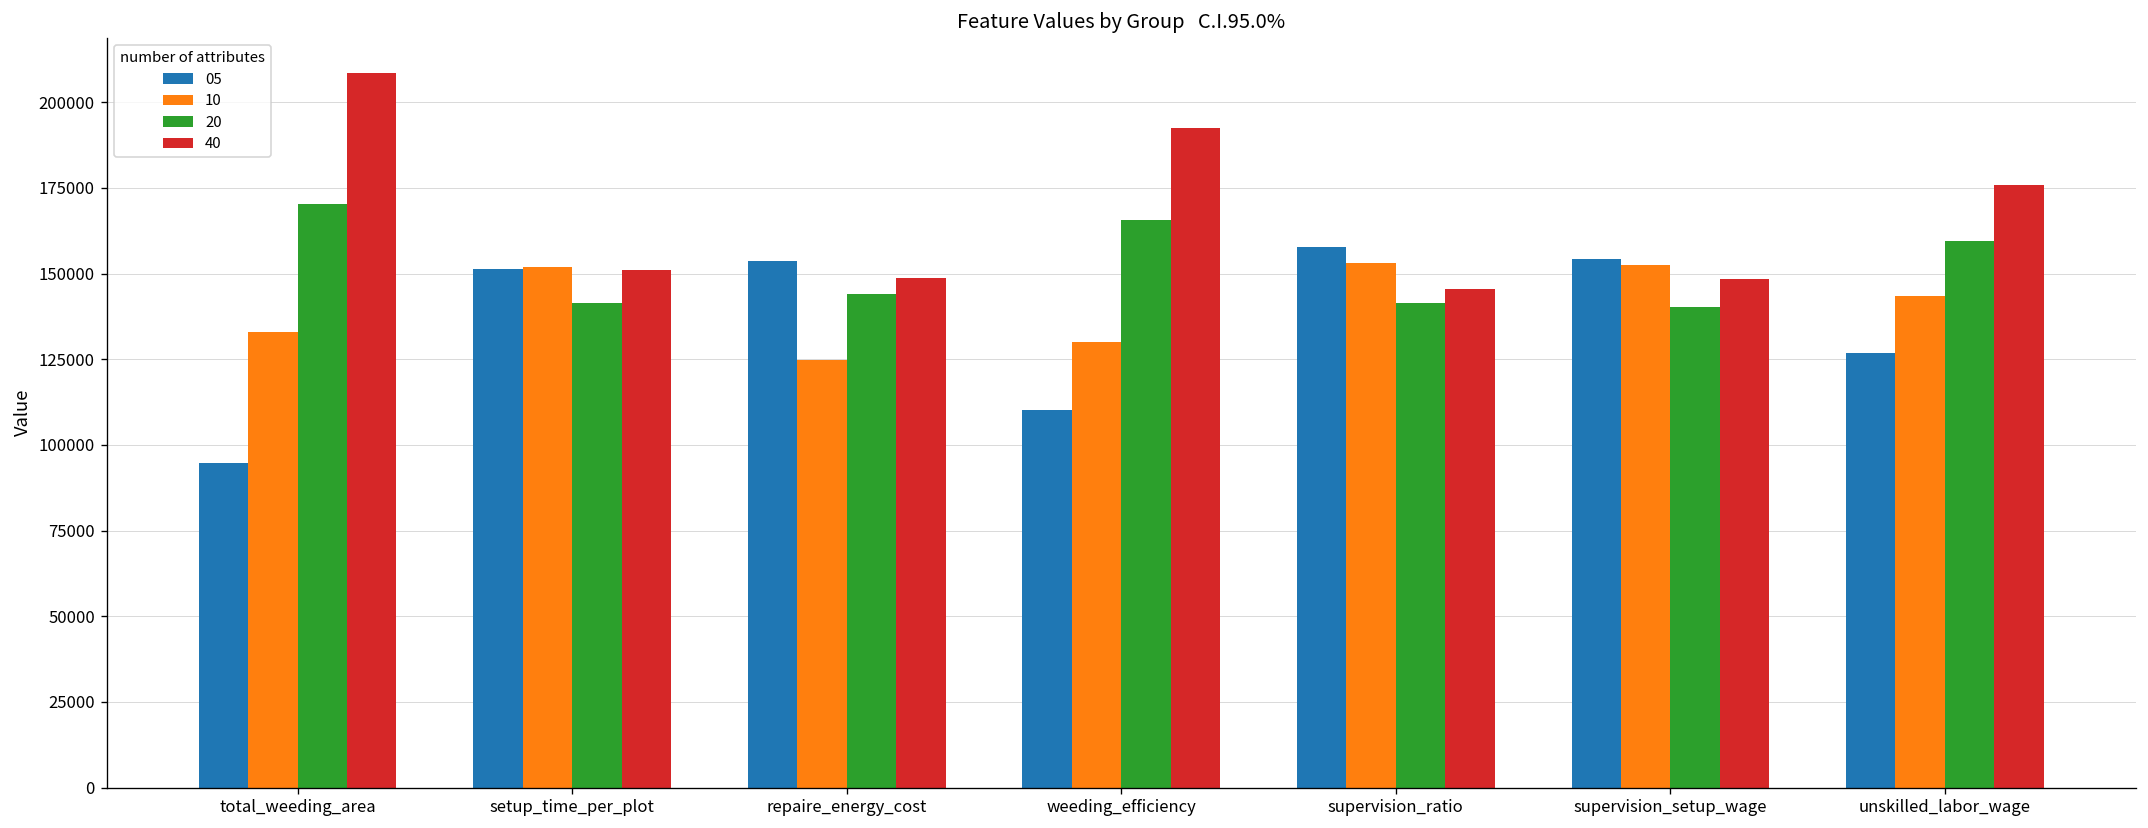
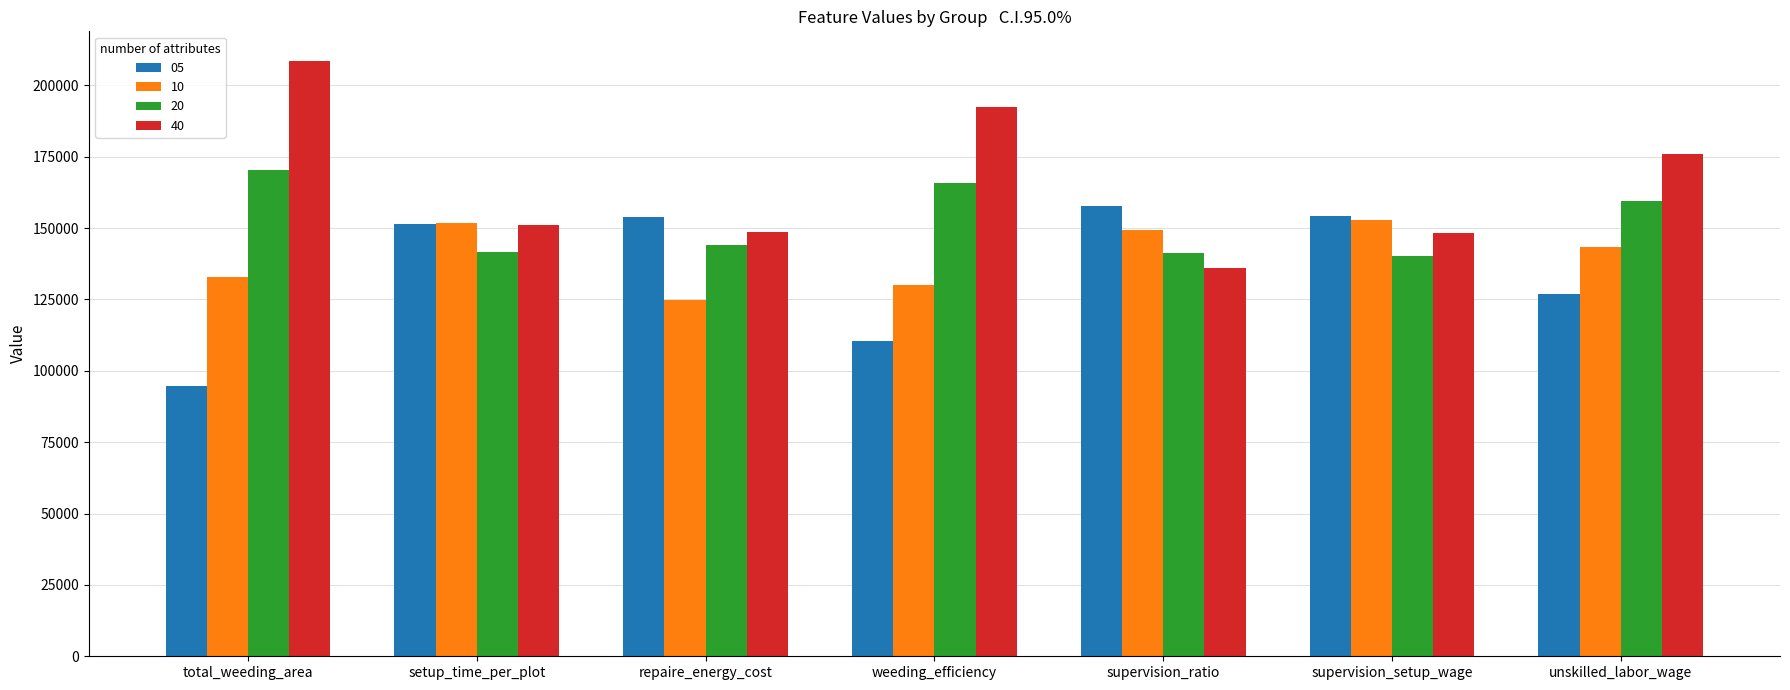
10, supervision_ratio: 153000 -> 149000
40, supervision_ratio: 145000 -> 136000
